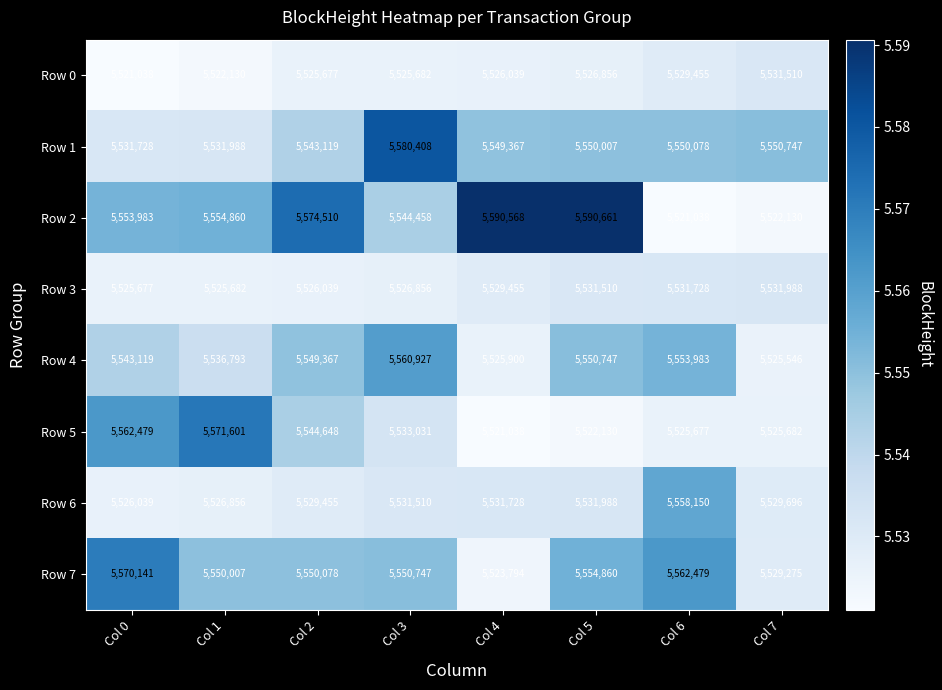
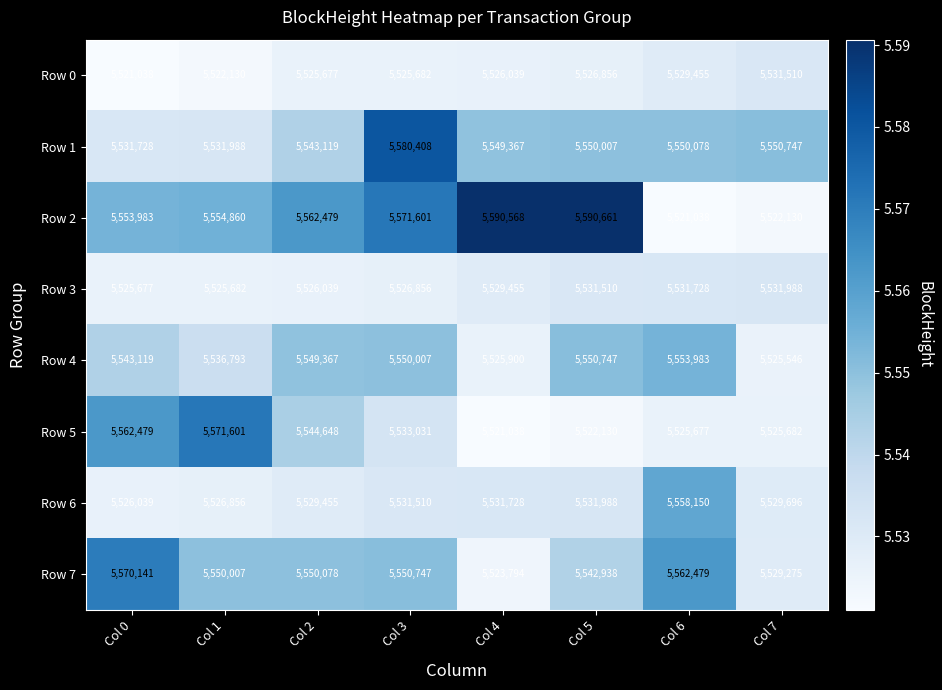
Row 2, Col 2: 5,574,510 -> 5,562,479
Row 2, Col 3: 5,544,458 -> 5,571,601
Row 4, Col 3: 5,560,927 -> 5,550,007
Row 7, Col 5: 5,554,860 -> 5,542,938
